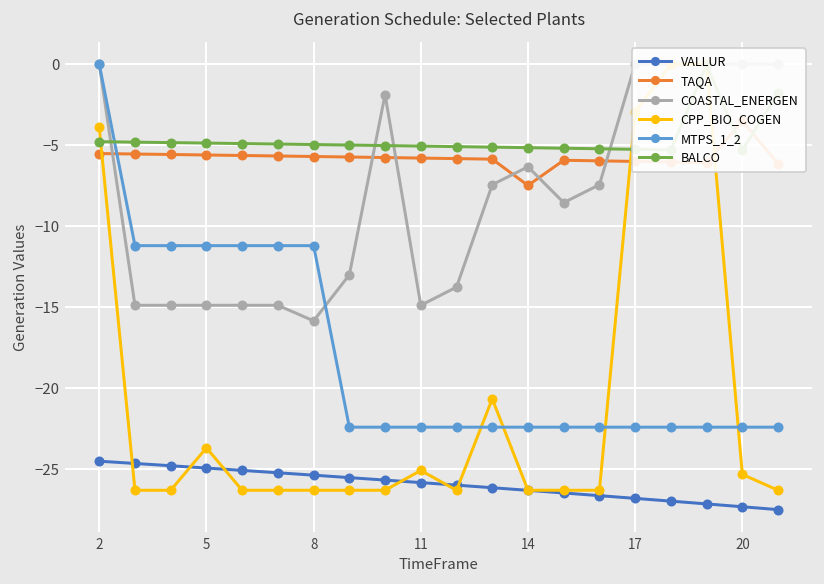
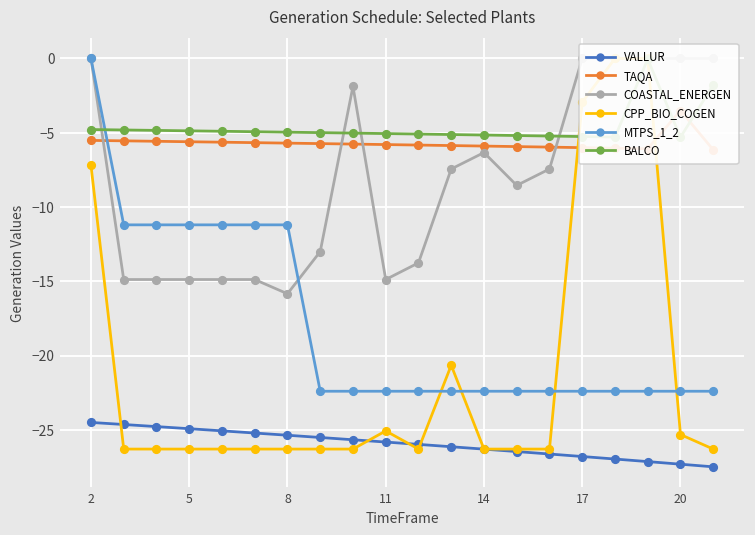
CPP_BIO_COGEN, 2: -3.9 -> -7.2
CPP_BIO_COGEN, 5: -23.7 -> -26.3
TAQA, 14: -7.5 -> -5.9
